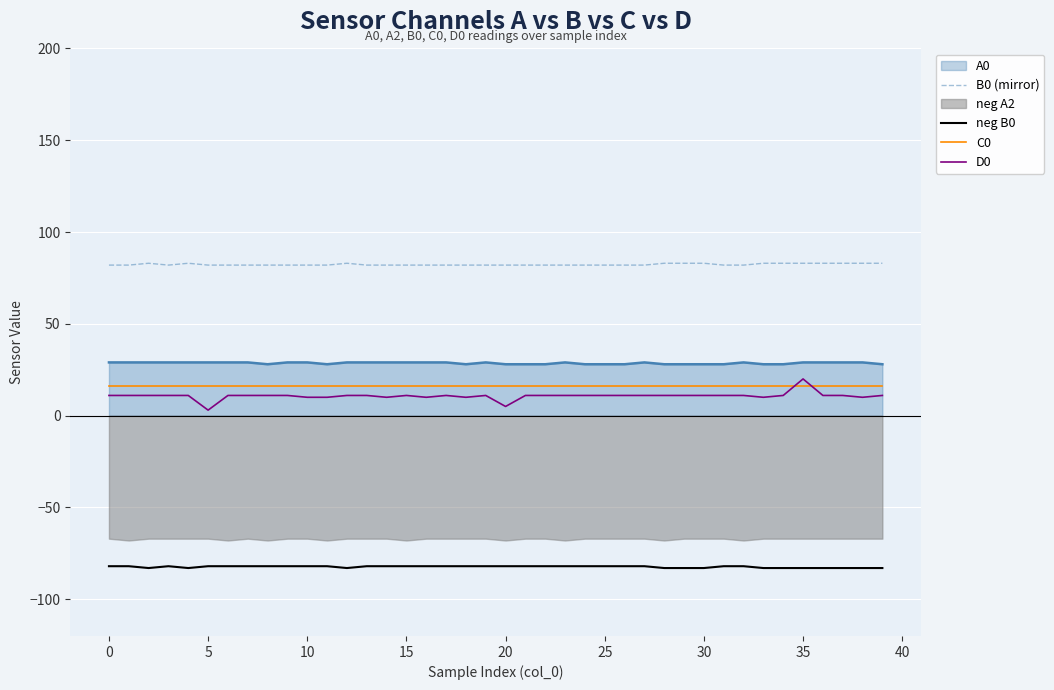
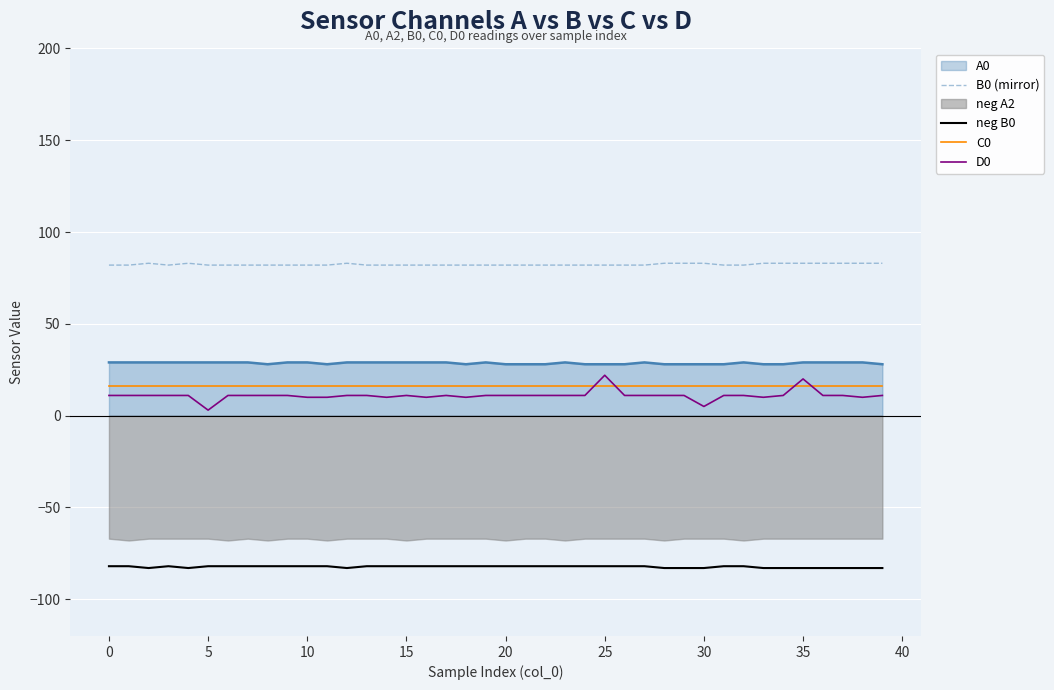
D0, 20: 5 -> 11
D0, 25: 11 -> 22
D0, 30: 11 -> 5
